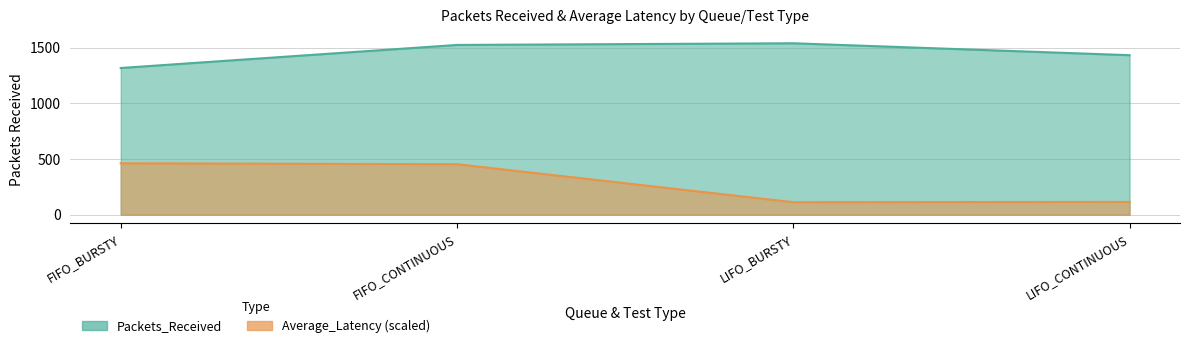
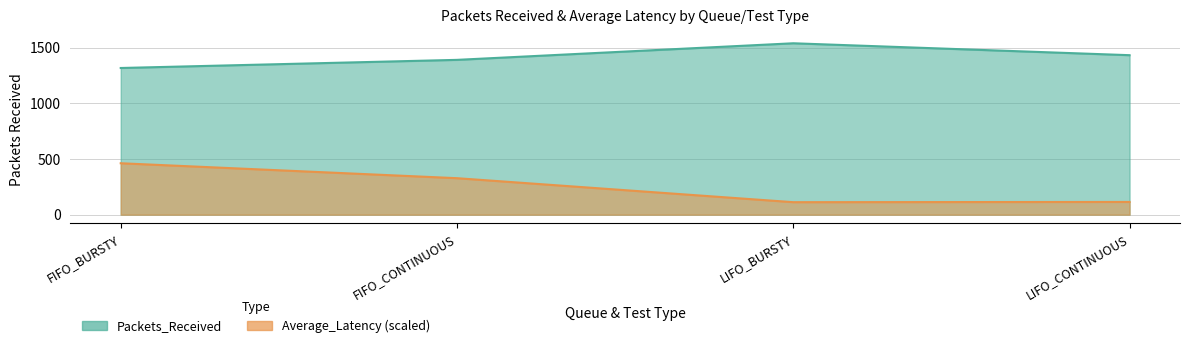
Packets_Received, FIFO_CONTINUOUS: 1520 -> 1390
Average_Latency (scaled), FIFO_CONTINUOUS: 450 -> 330
